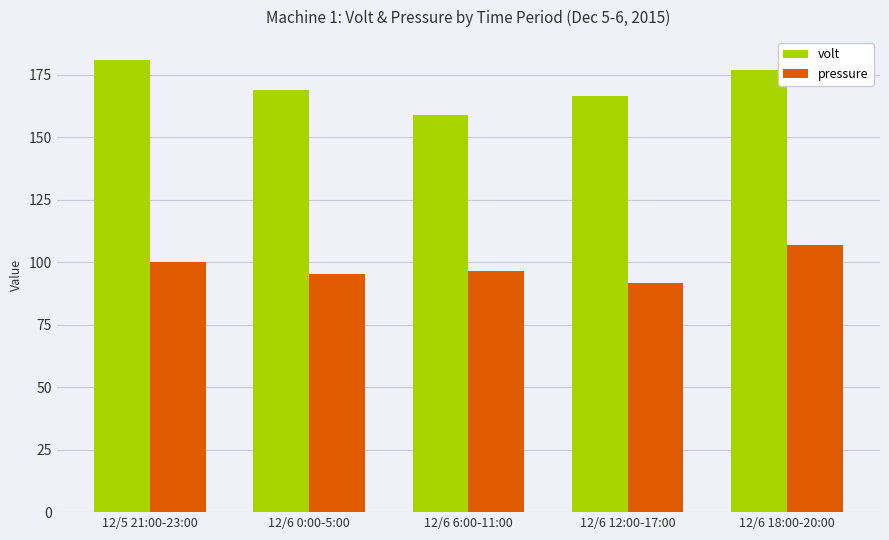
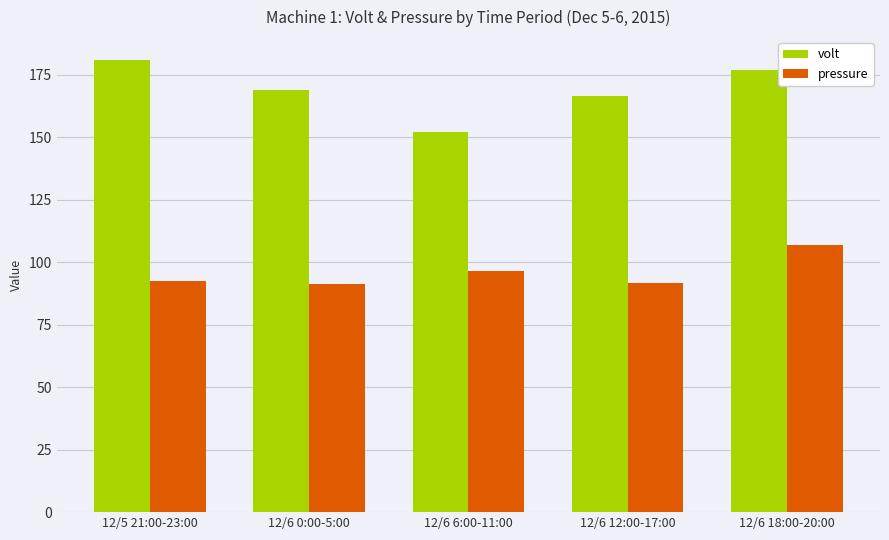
pressure, 12/5 21:00-23:00: 100 -> 92
pressure, 12/6 0:00-5:00: 95 -> 91
volt, 12/6 6:00-11:00: 159 -> 152
